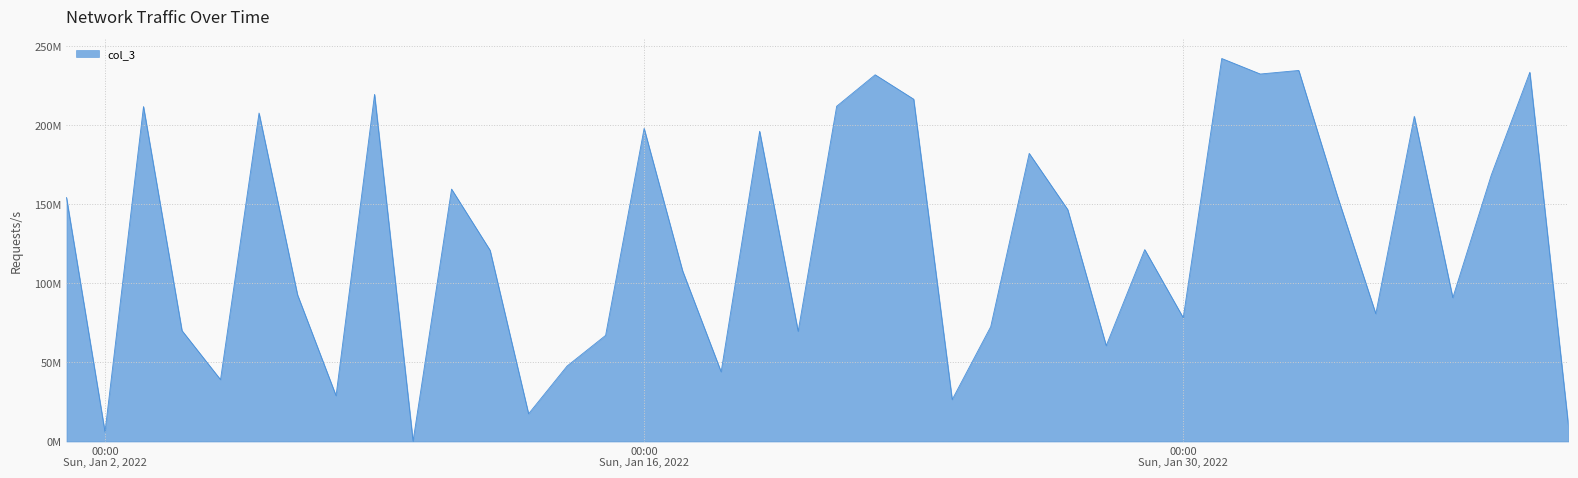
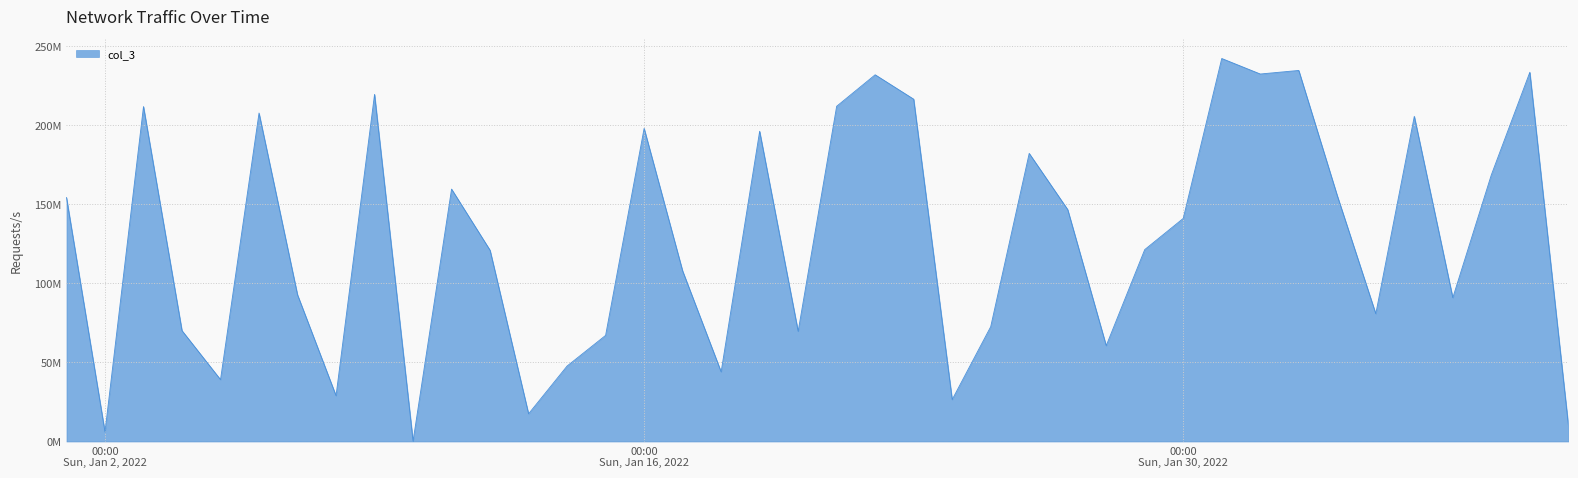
00:00 Sun, Jan 30, 2022: 78000000 -> 141000000
